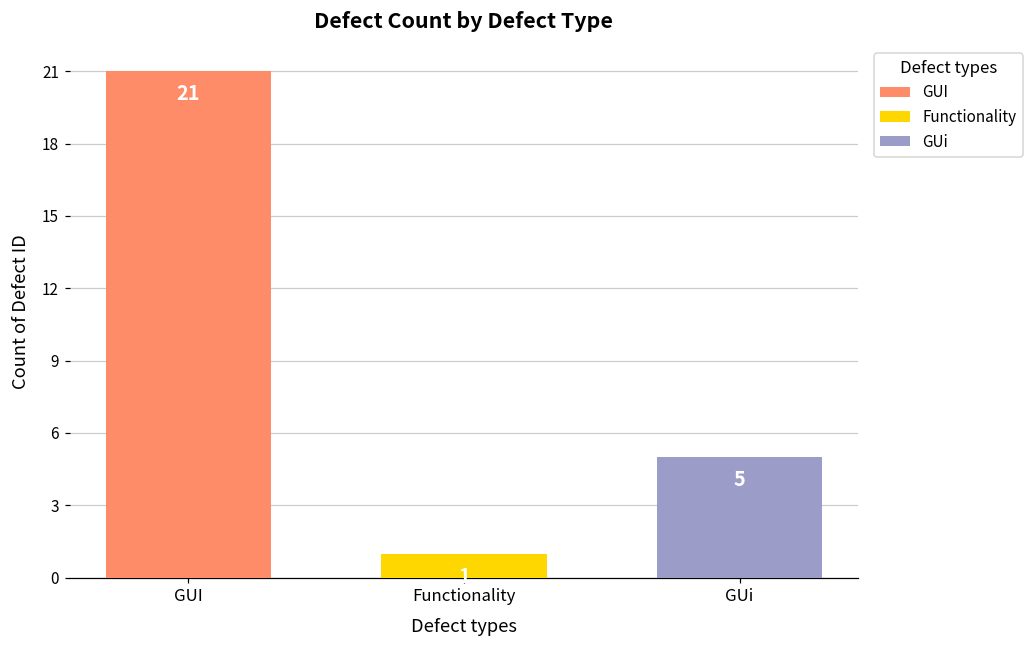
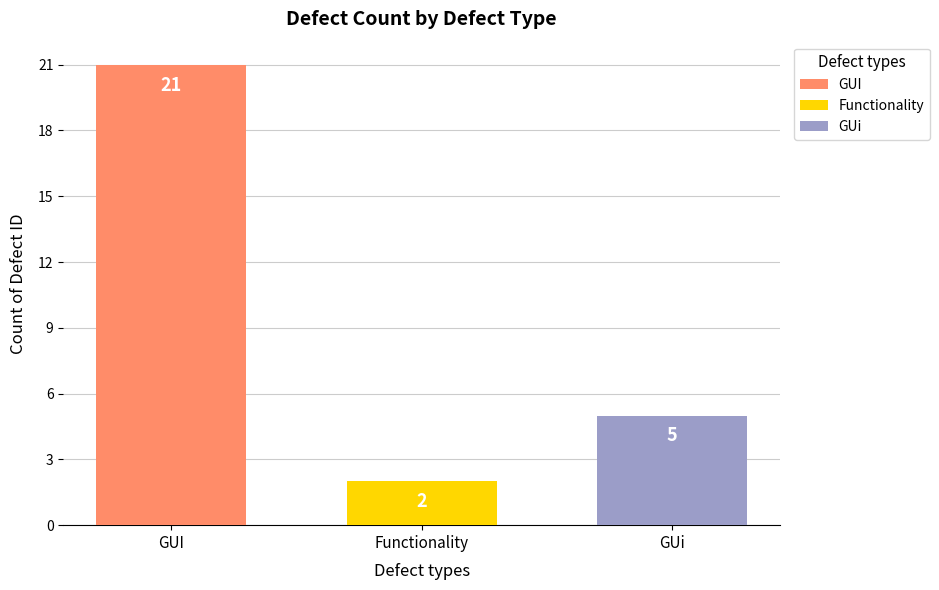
Functionality: 1 -> 2
